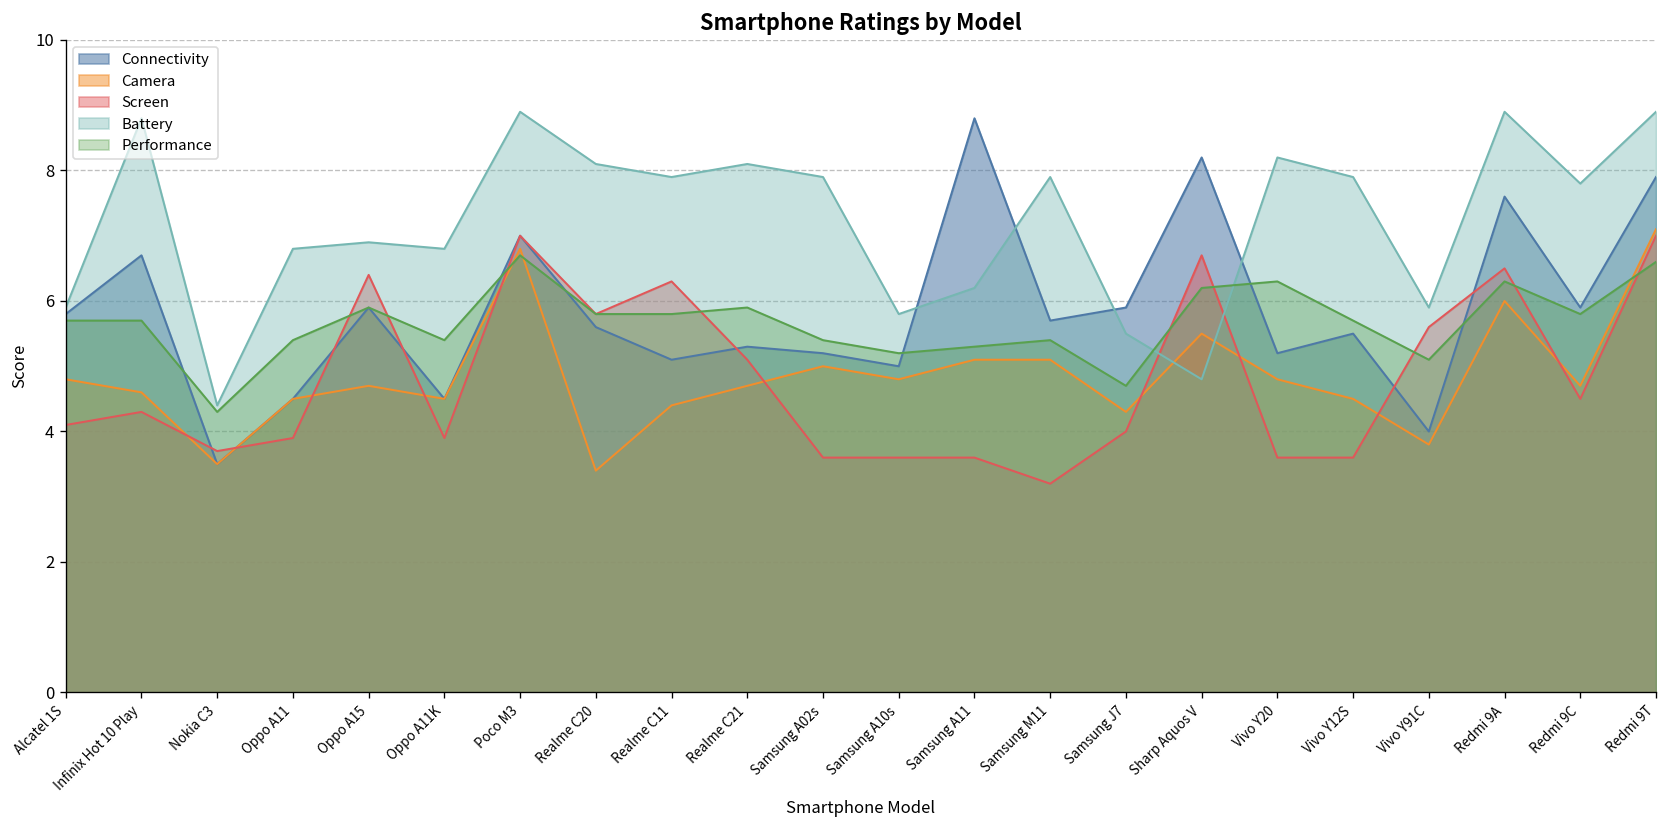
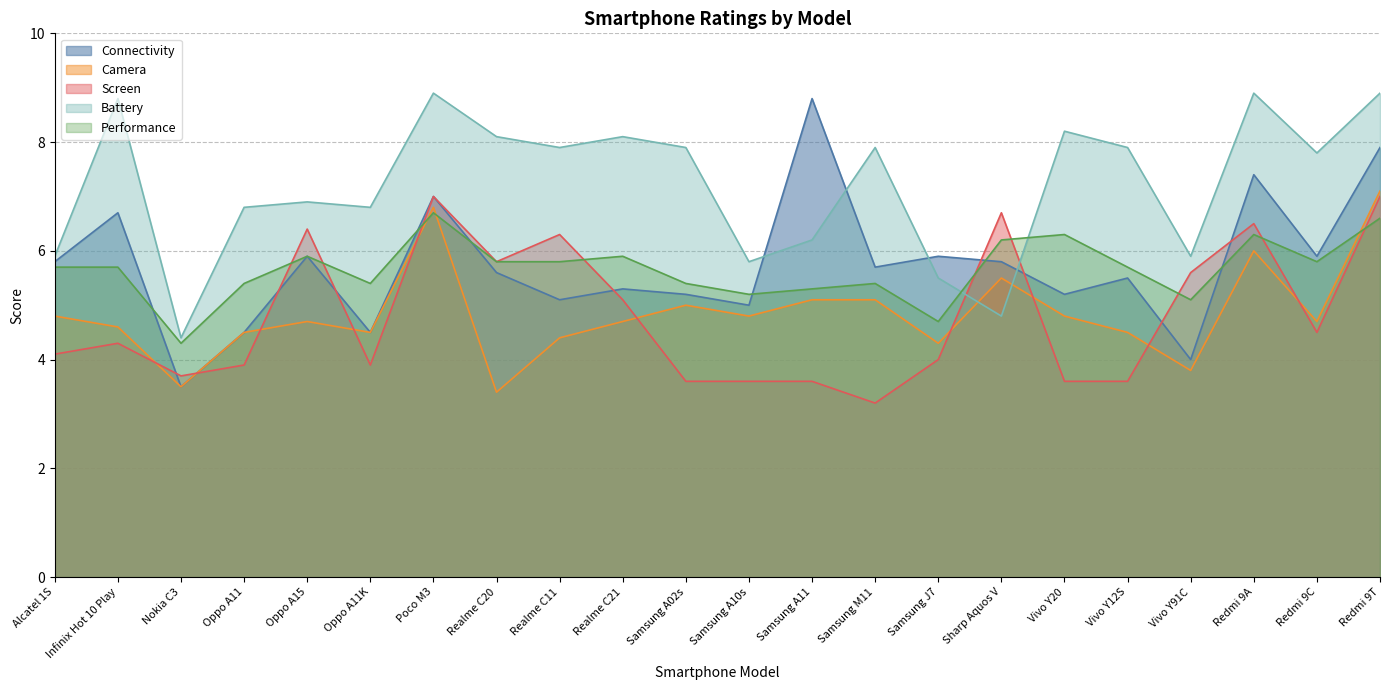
Connectivity, Sharp Aquos V: 8.2 -> 5.8
Connectivity, Redmi 9A: 7.6 -> 7.4
